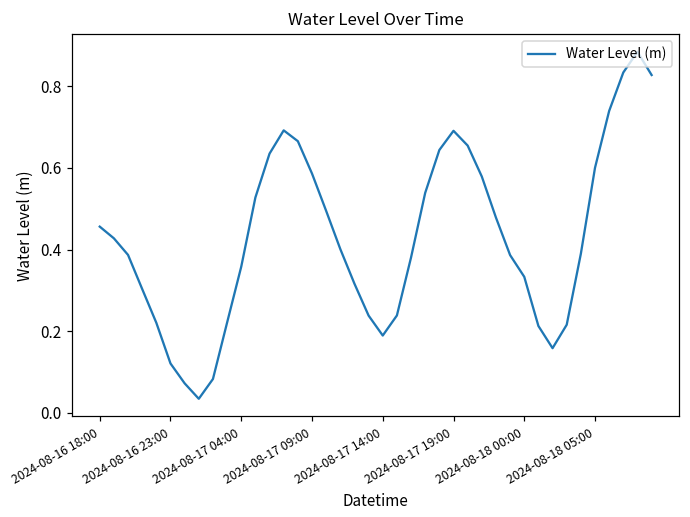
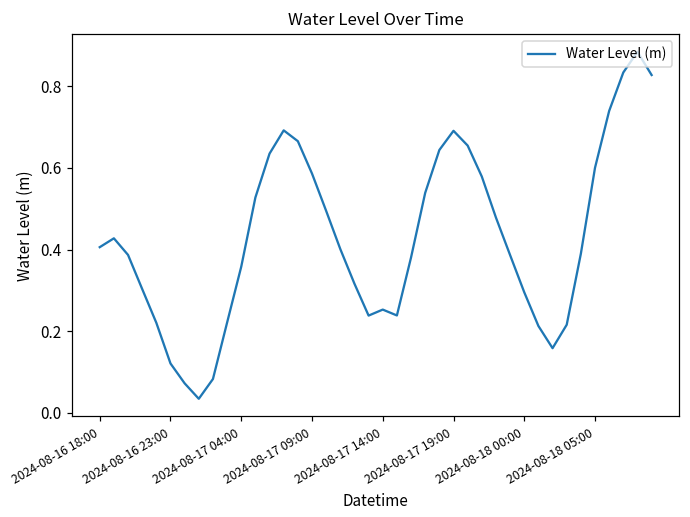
2024-08-16 18:00: 0.46 -> 0.41
2024-08-17 14:00: 0.19 -> 0.25
2024-08-18 00:00: 0.33 -> 0.30
